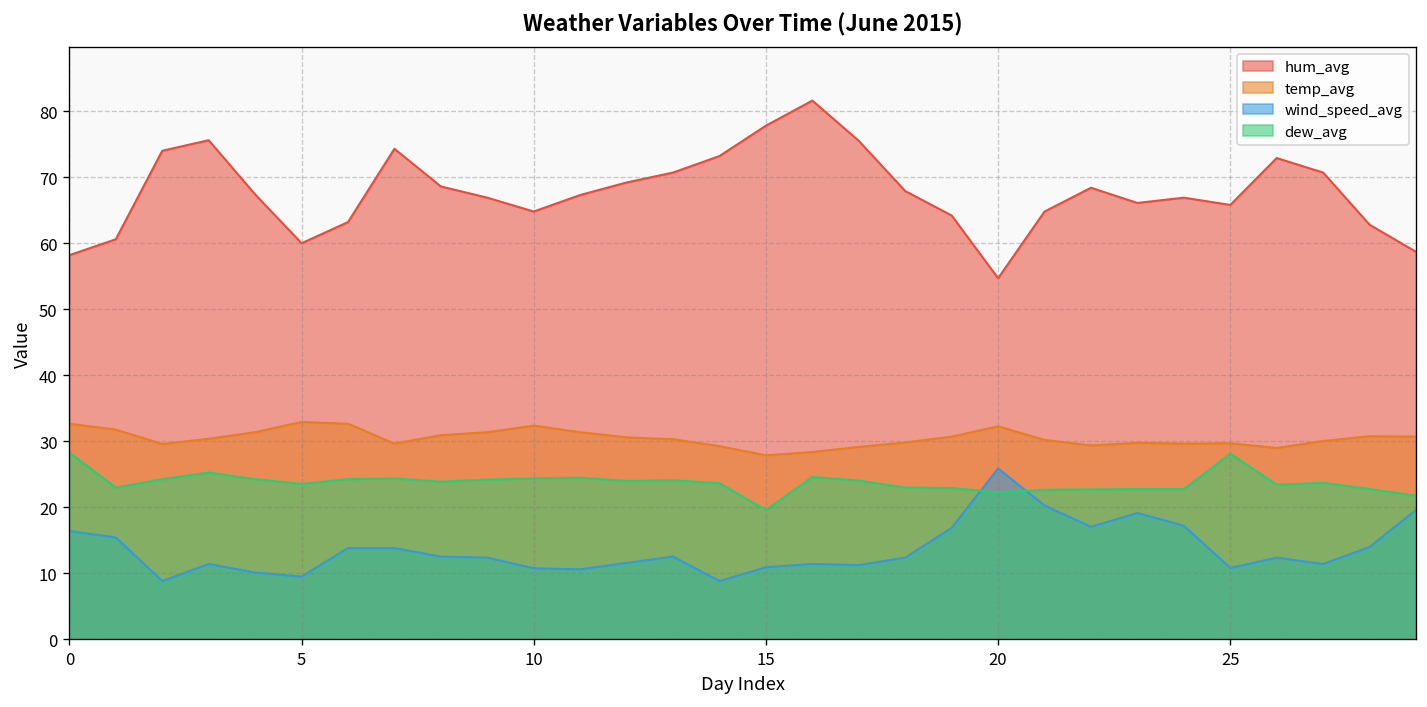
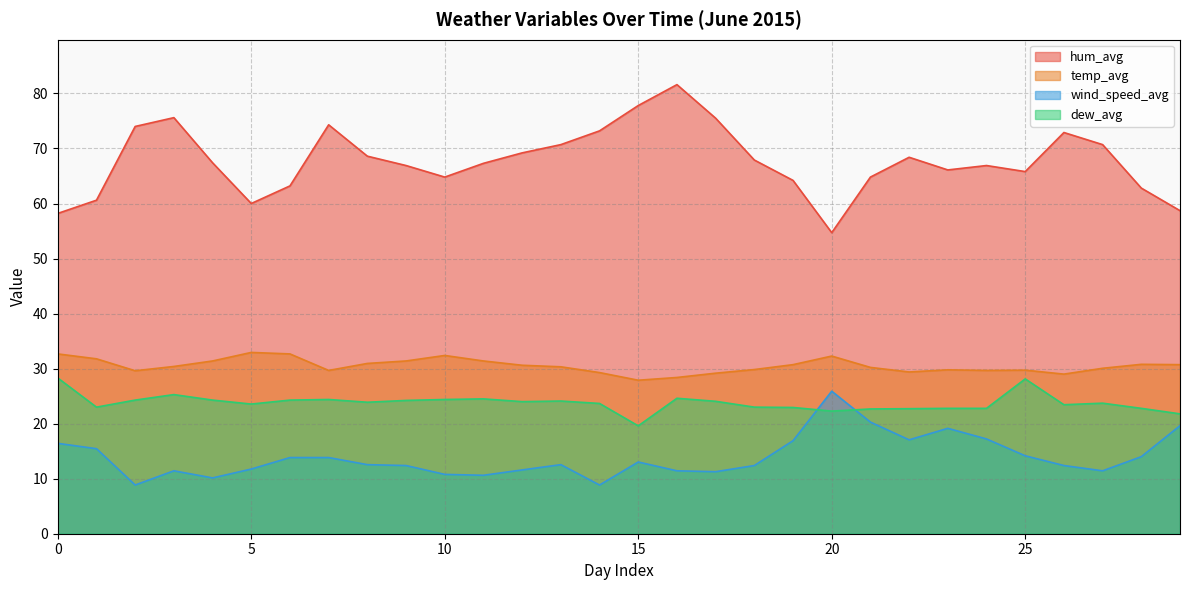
wind_speed_avg, 5: 10 -> 12
wind_speed_avg, 15: 11 -> 13
wind_speed_avg, 25: 11 -> 14
